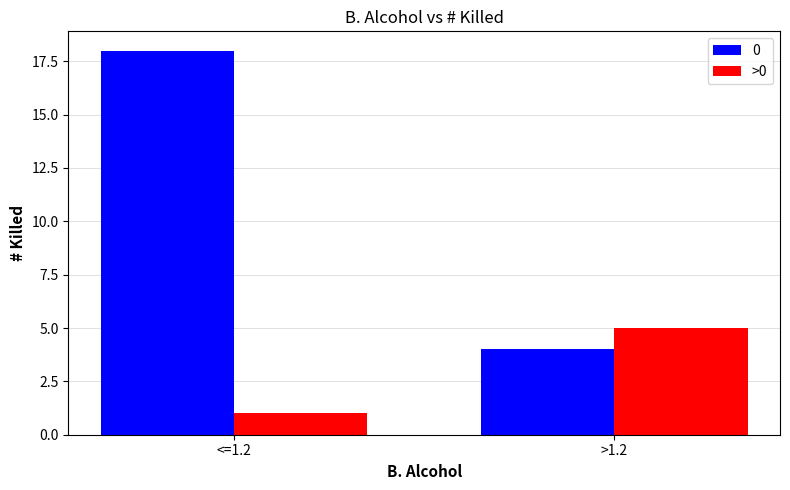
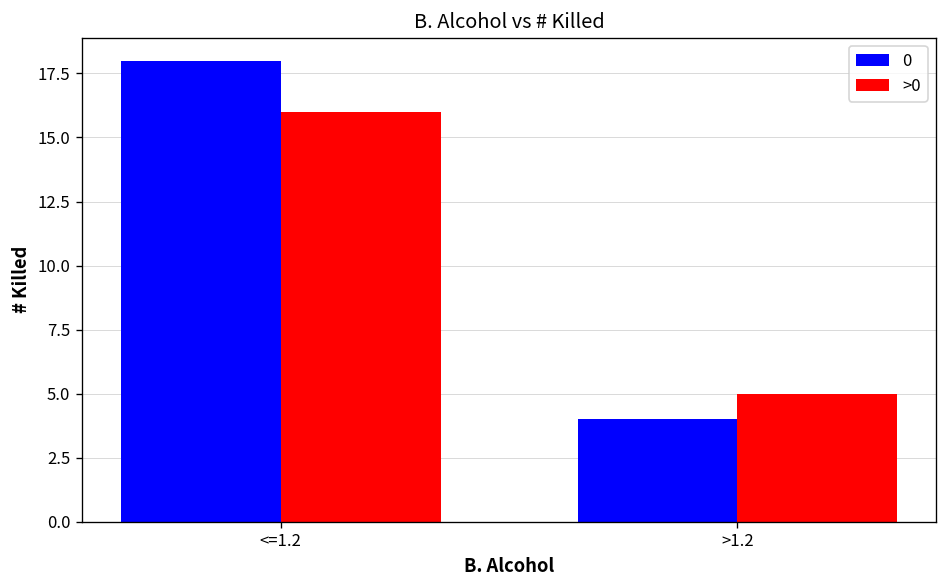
>0, <=1.2: 1 -> 16
